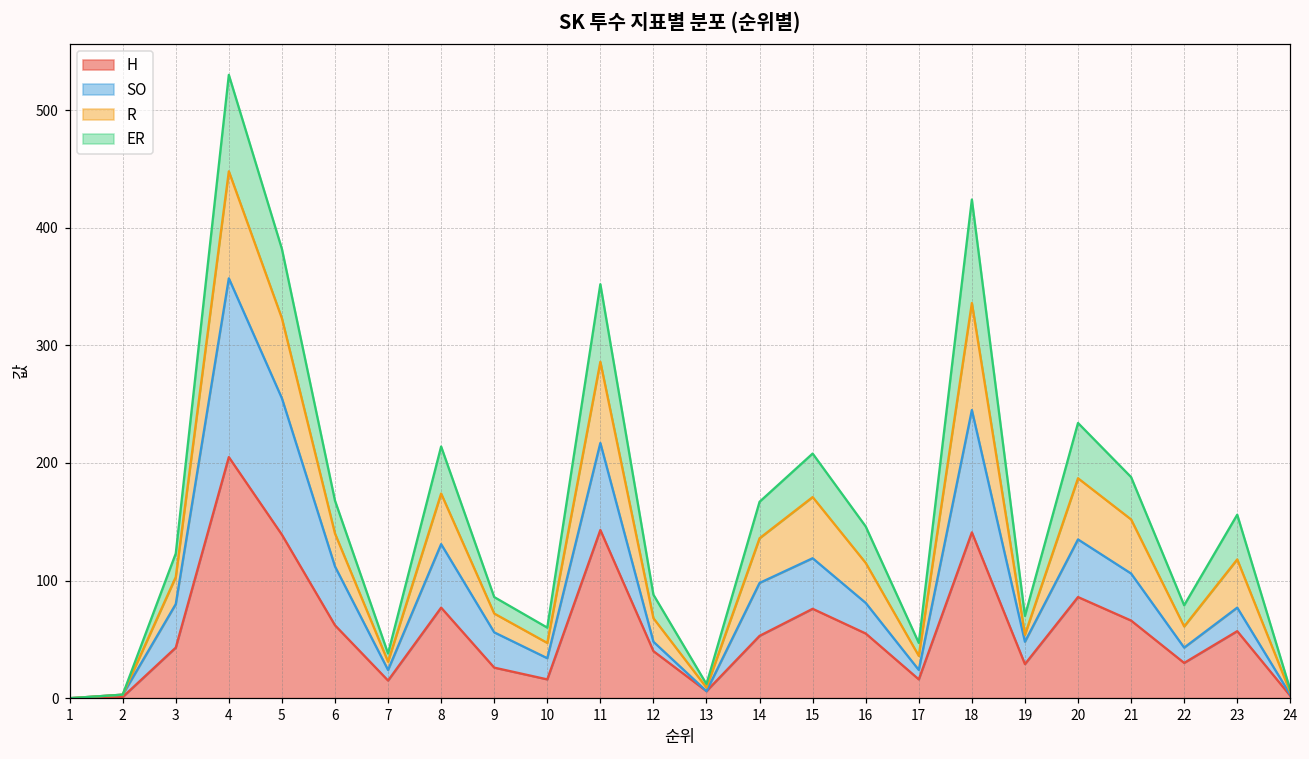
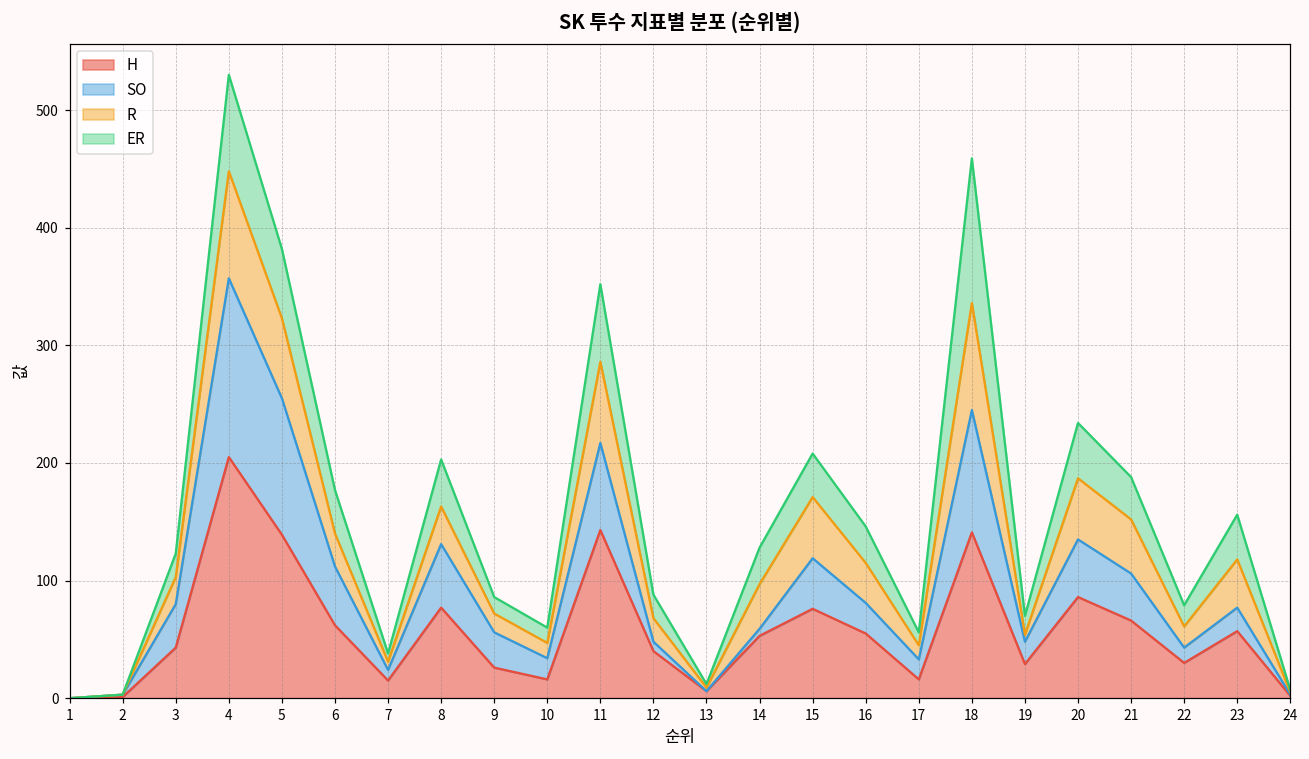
ER, 6: 28 -> 37
R, 8: 43 -> 32
SO, 14: 45 -> 6
SO, 17: 8 -> 17
ER, 18: 88 -> 123
